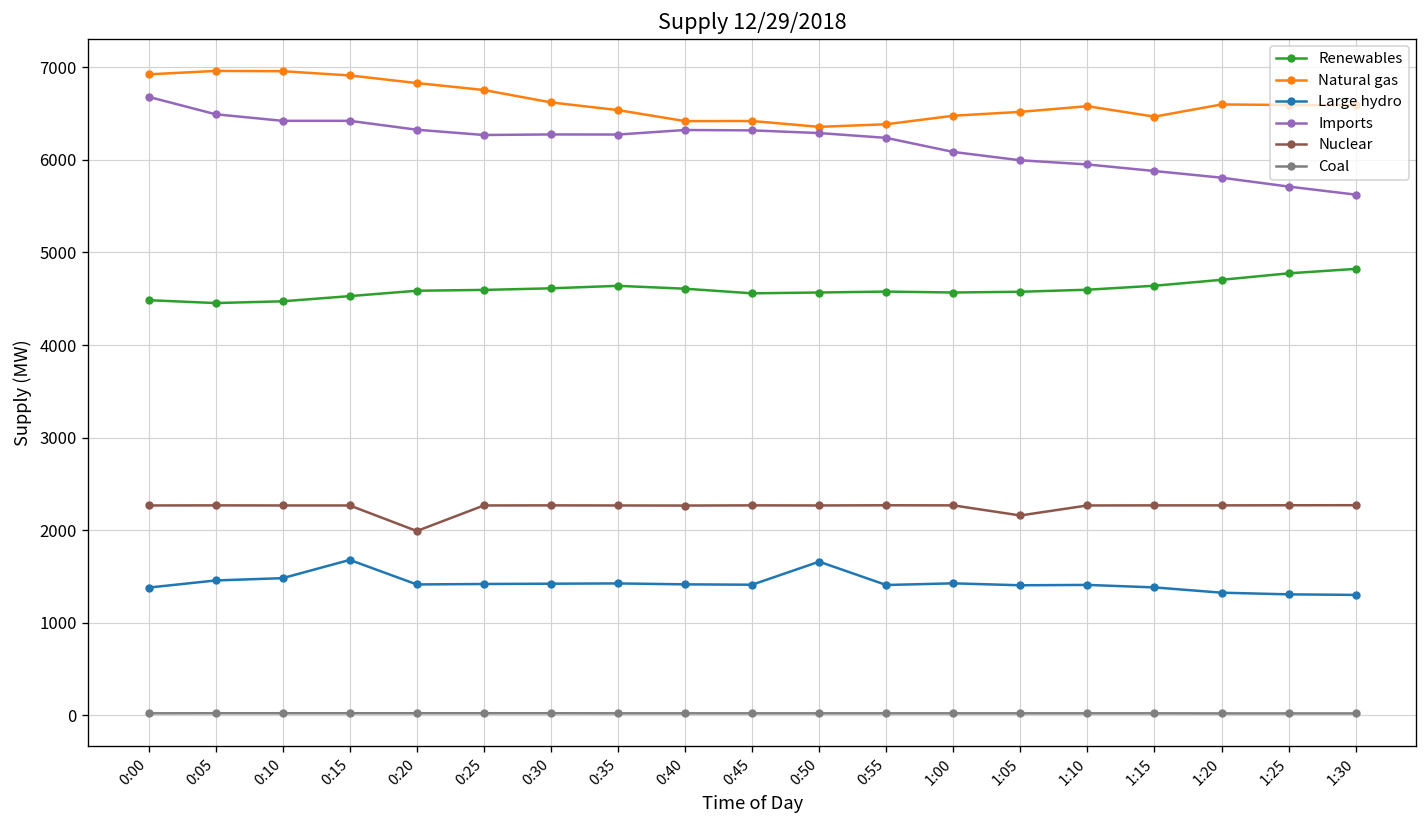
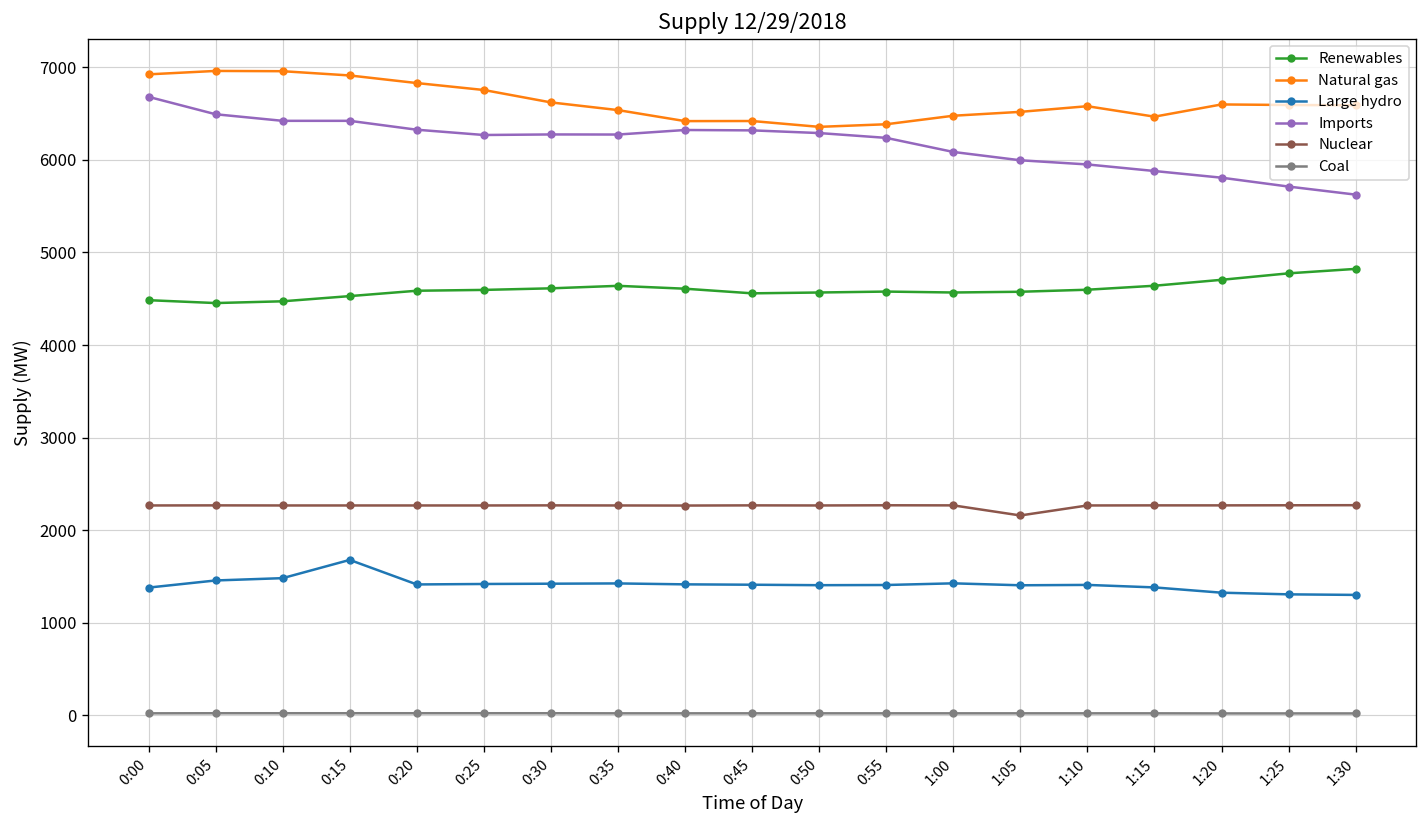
Nuclear, 0:20: 2000 -> 2300
Large hydro, 0:50: 1700 -> 1400
